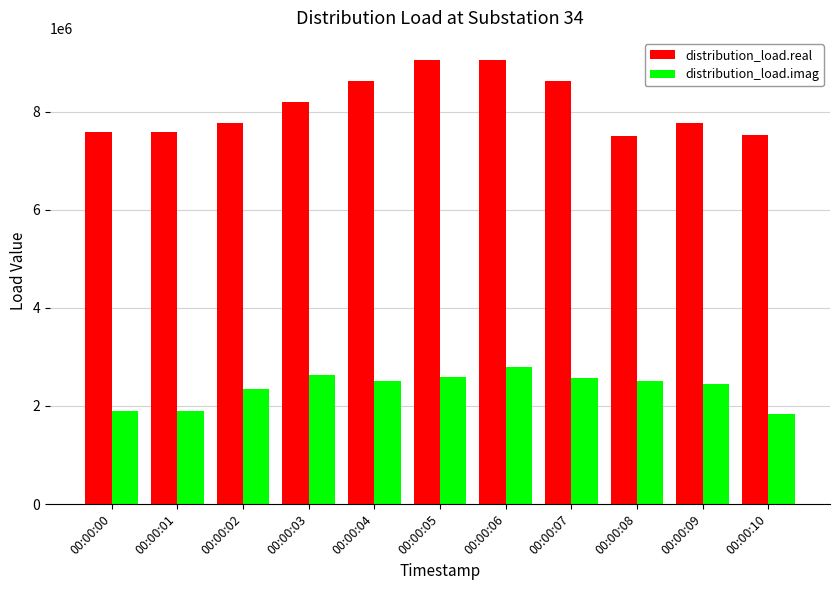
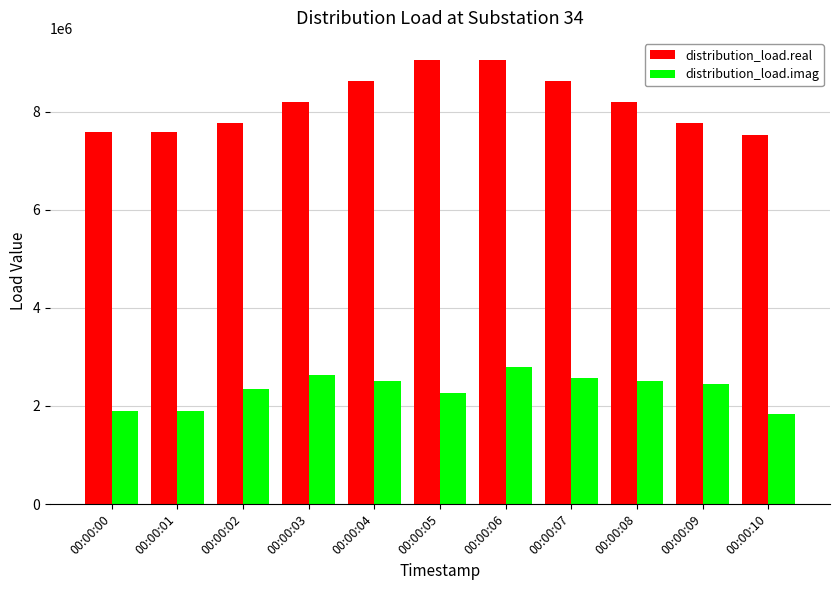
distribution_load.imag, 00:00:05: 2600000 -> 2300000
distribution_load.real, 00:00:08: 7500000 -> 8200000
